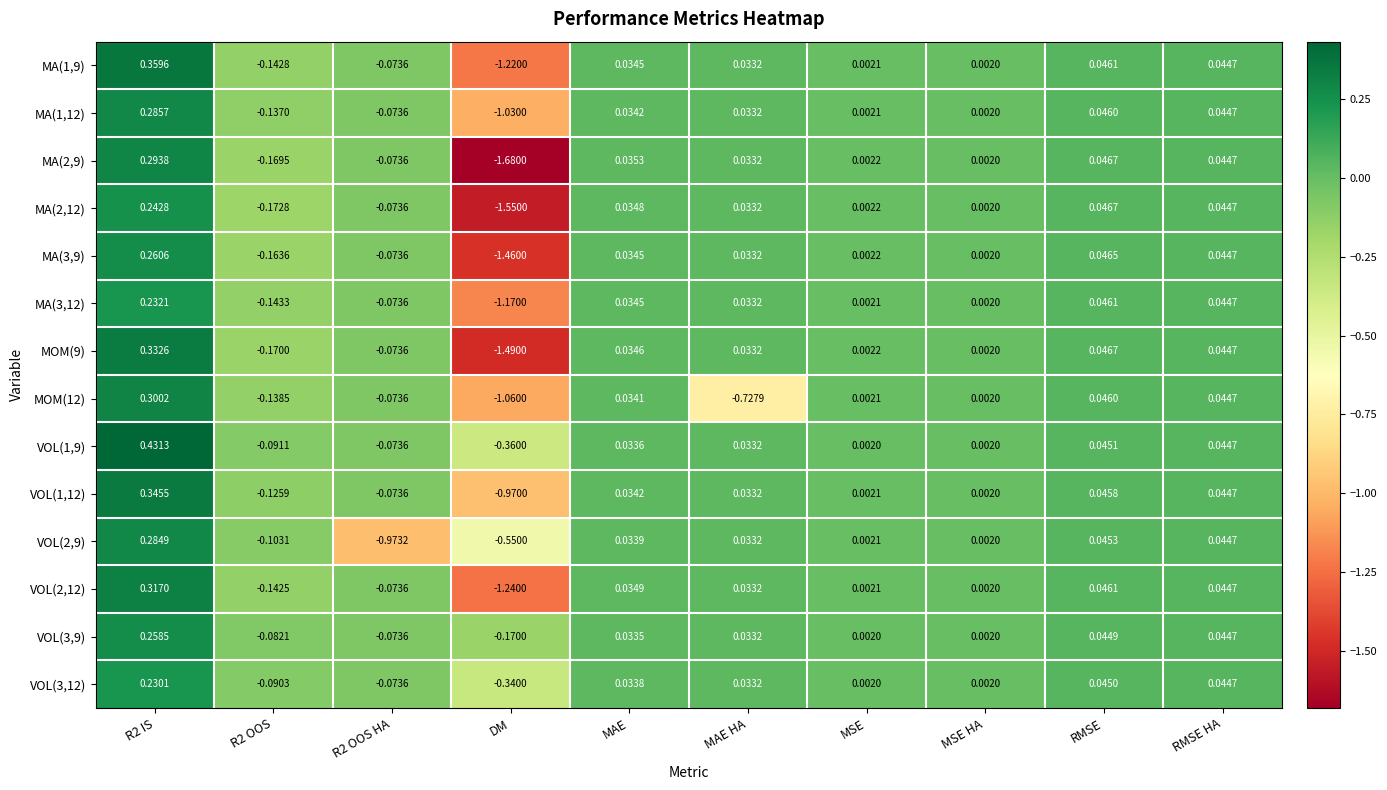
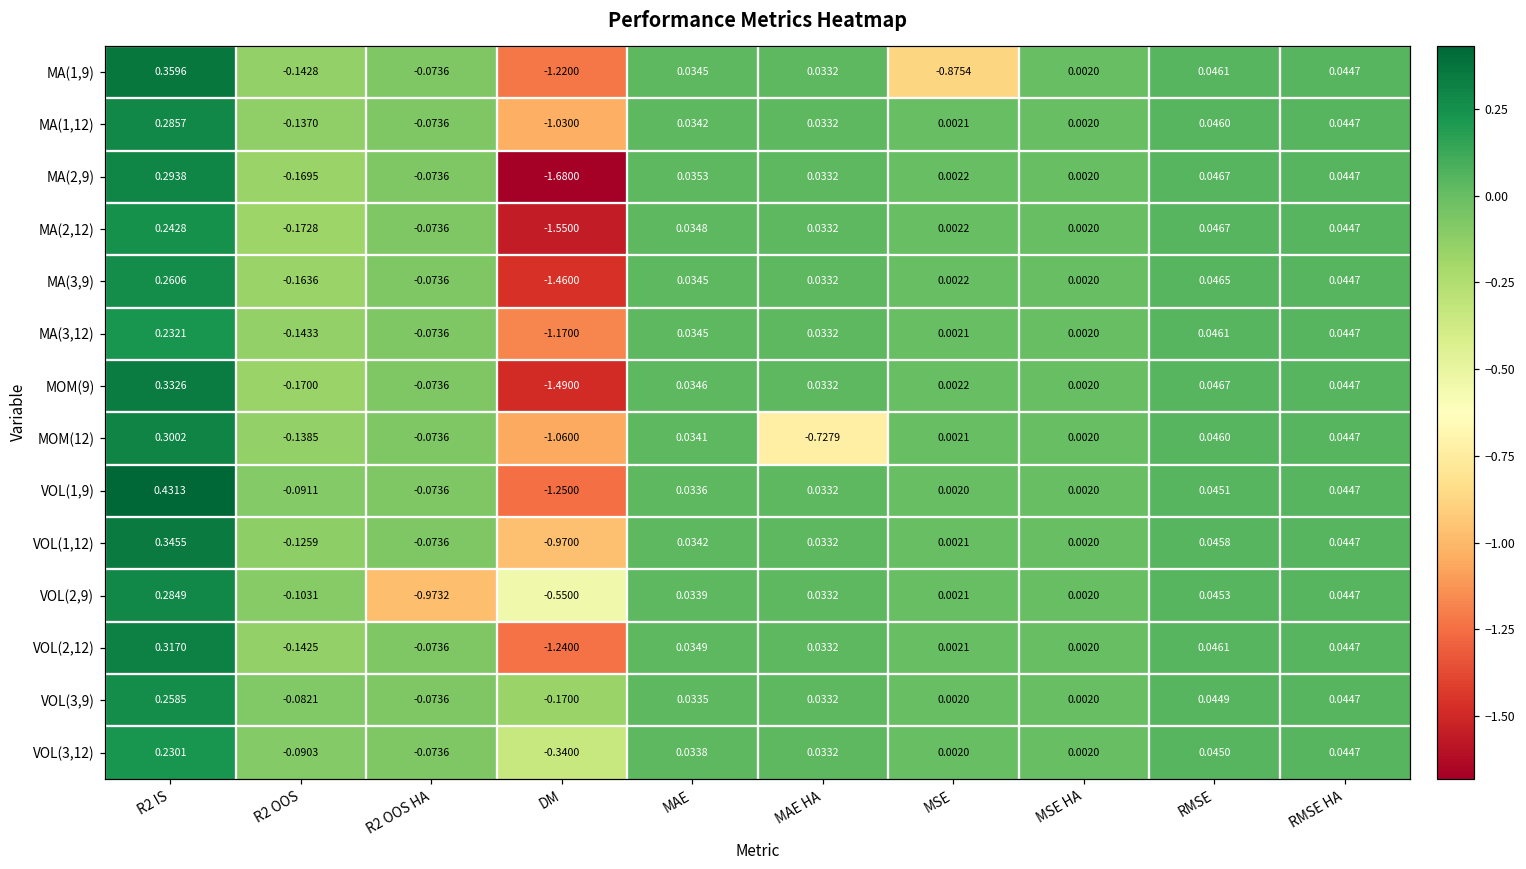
MA(1,9), MSE: 0.0021 -> -0.8754
VOL(1,9), DM: -0.3600 -> -1.2500
